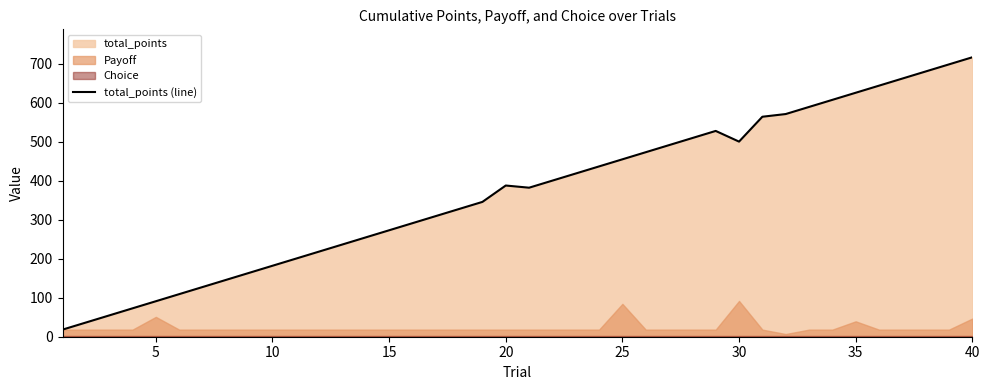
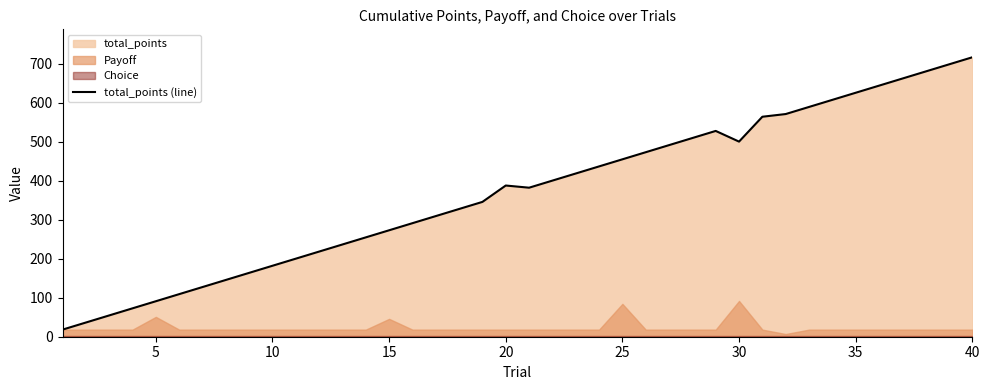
Payoff, 15: 20 -> 50
Payoff, 35: 40 -> 20
Payoff, 40: 50 -> 20
